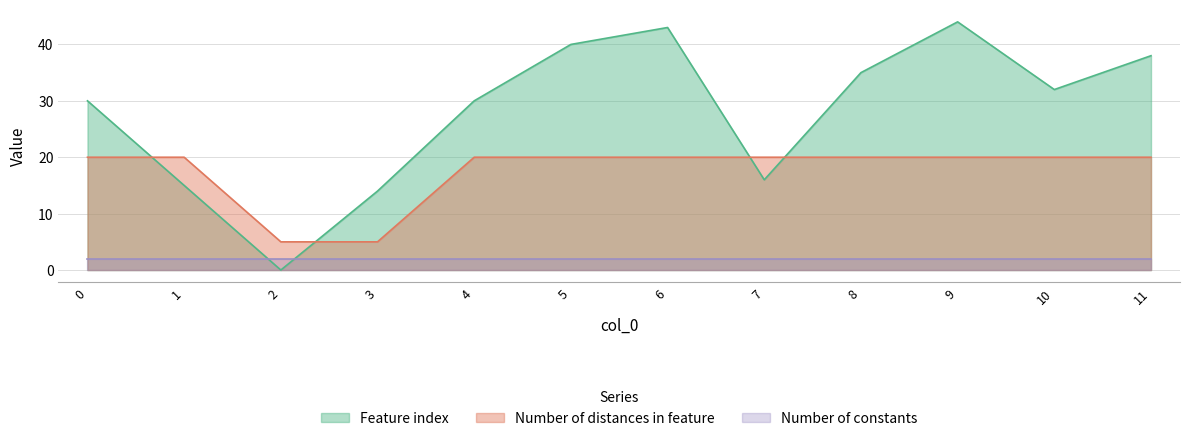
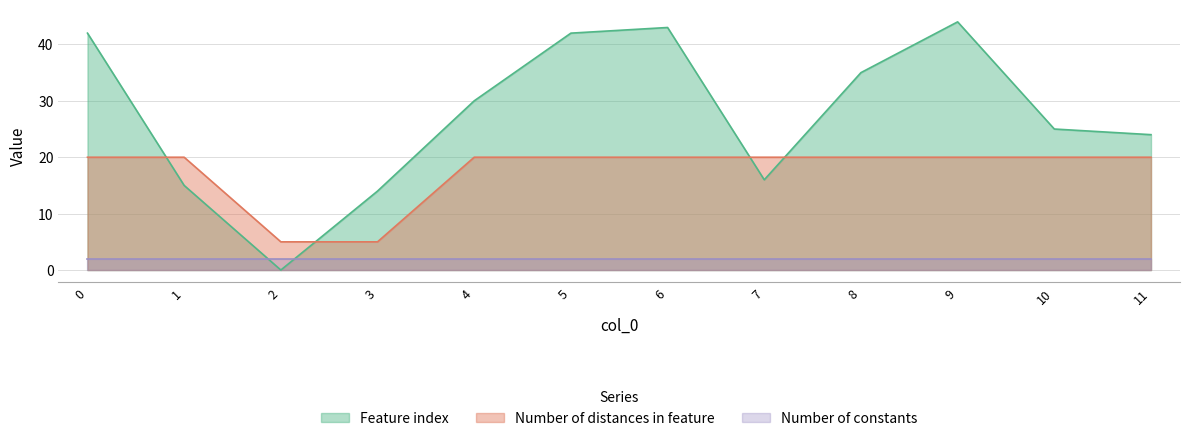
Feature index, 0: 30 -> 42
Feature index, 5: 40 -> 42
Feature index, 10: 32 -> 25
Feature index, 11: 38 -> 24
